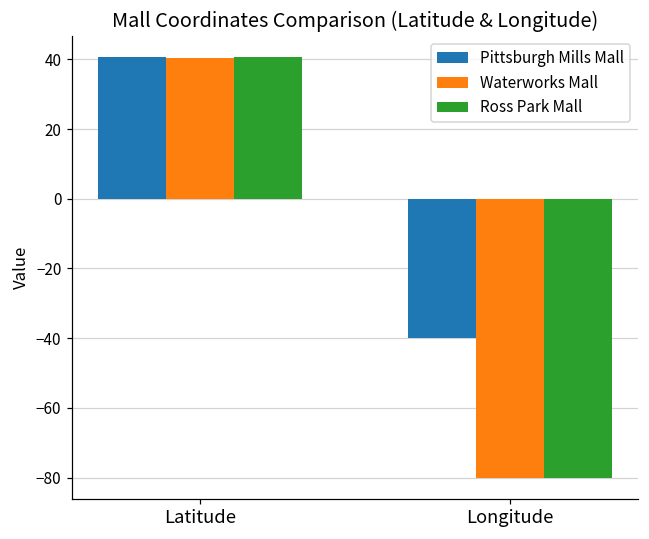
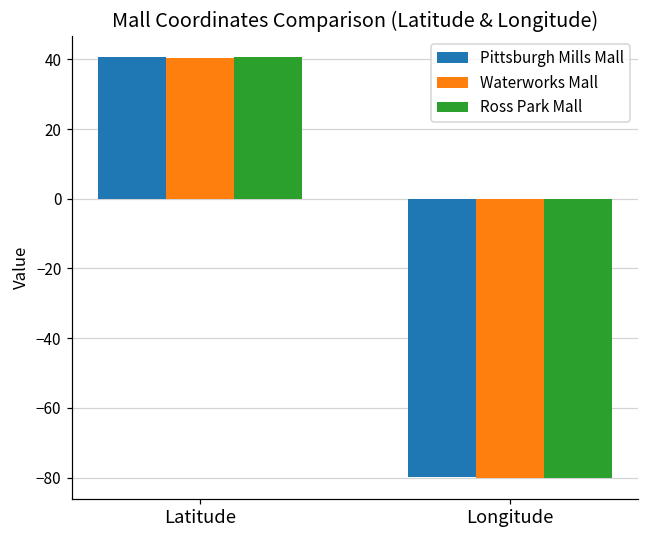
Pittsburgh Mills Mall, Longitude: -40 -> -80
